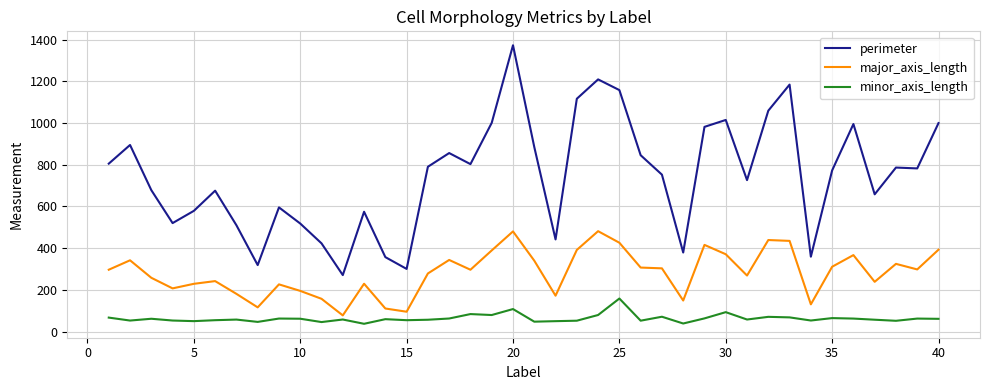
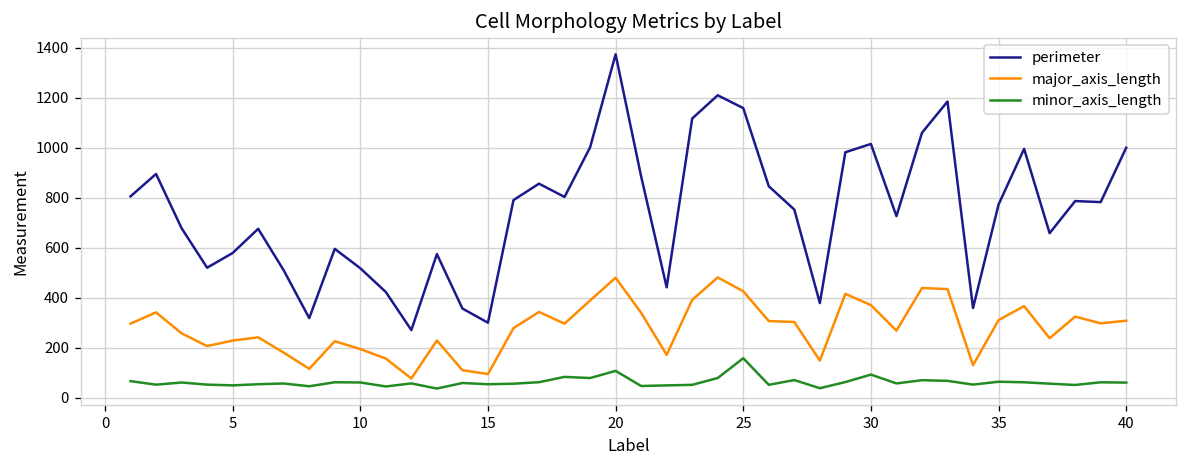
major_axis_length, 40: 390 -> 310
